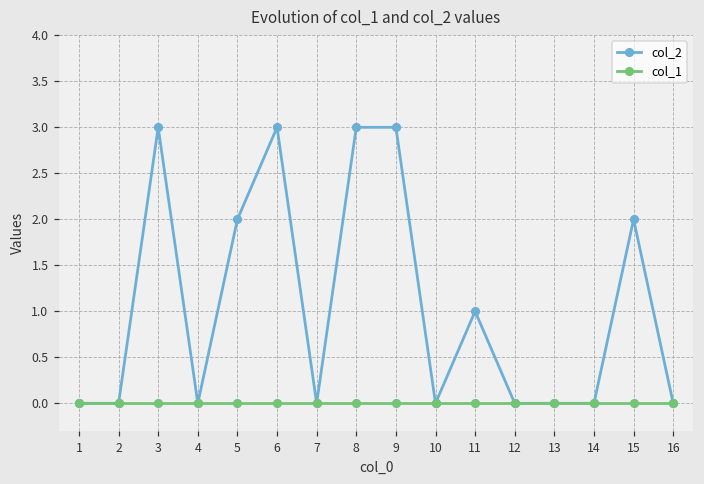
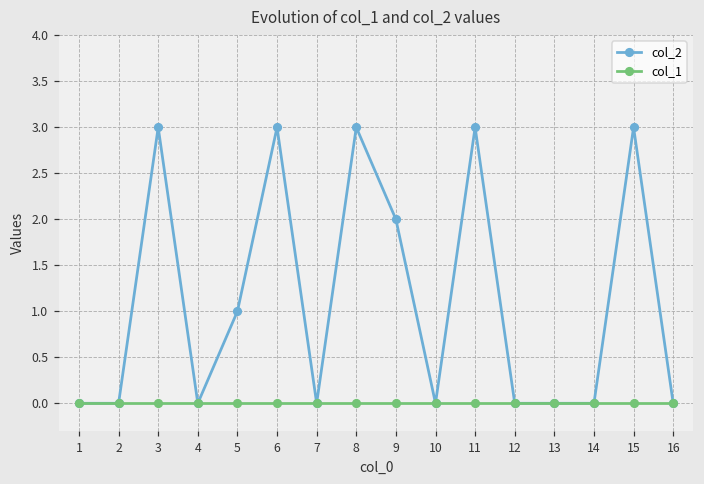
col_2, 5: 2 -> 1
col_2, 9: 3 -> 2
col_2, 11: 1 -> 3
col_2, 15: 2 -> 3
